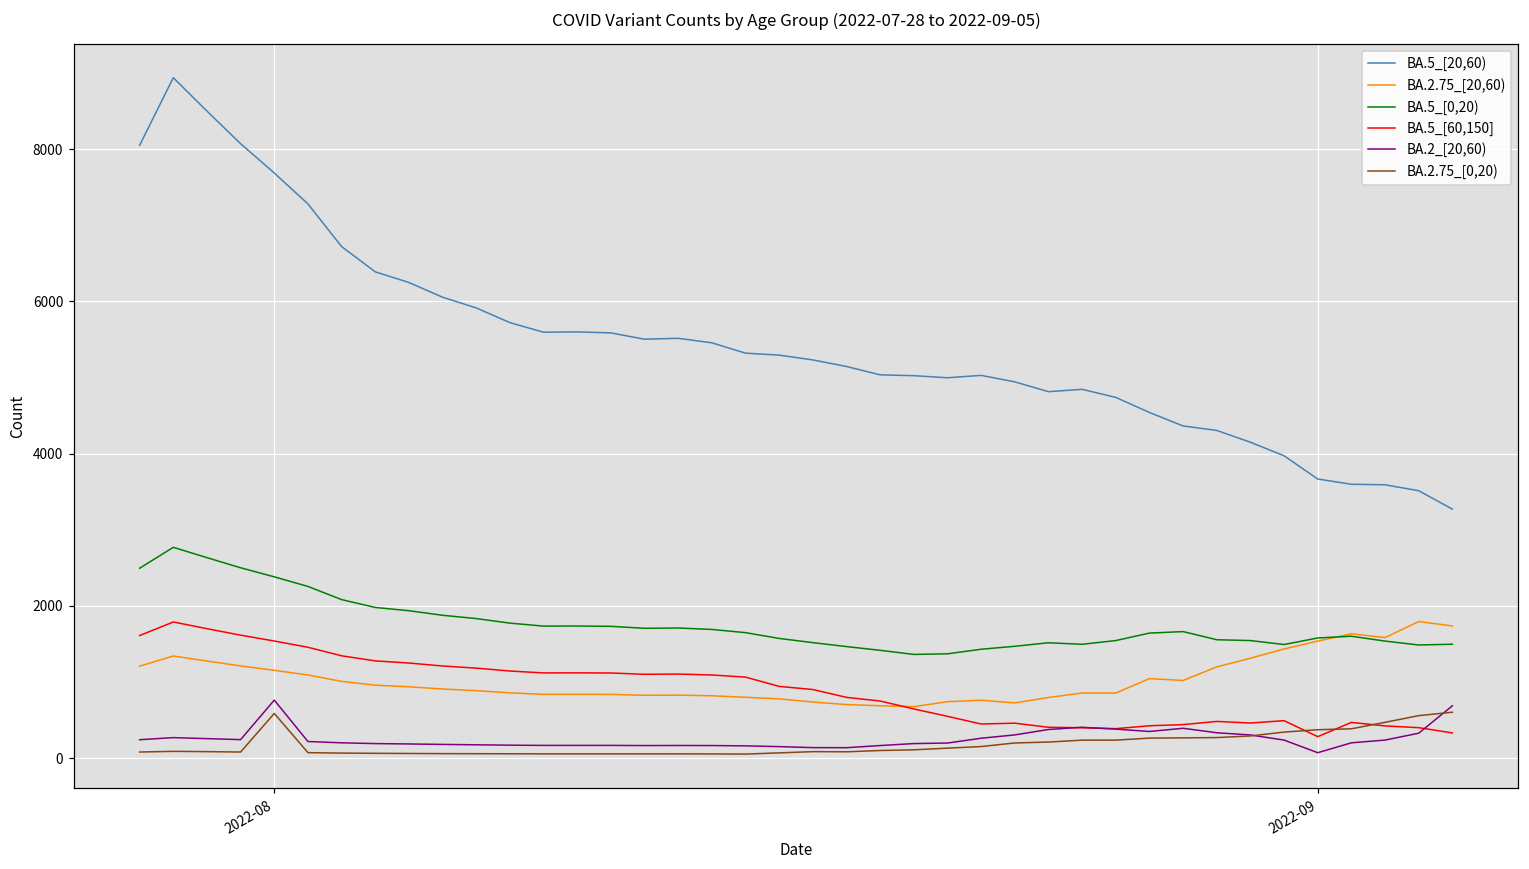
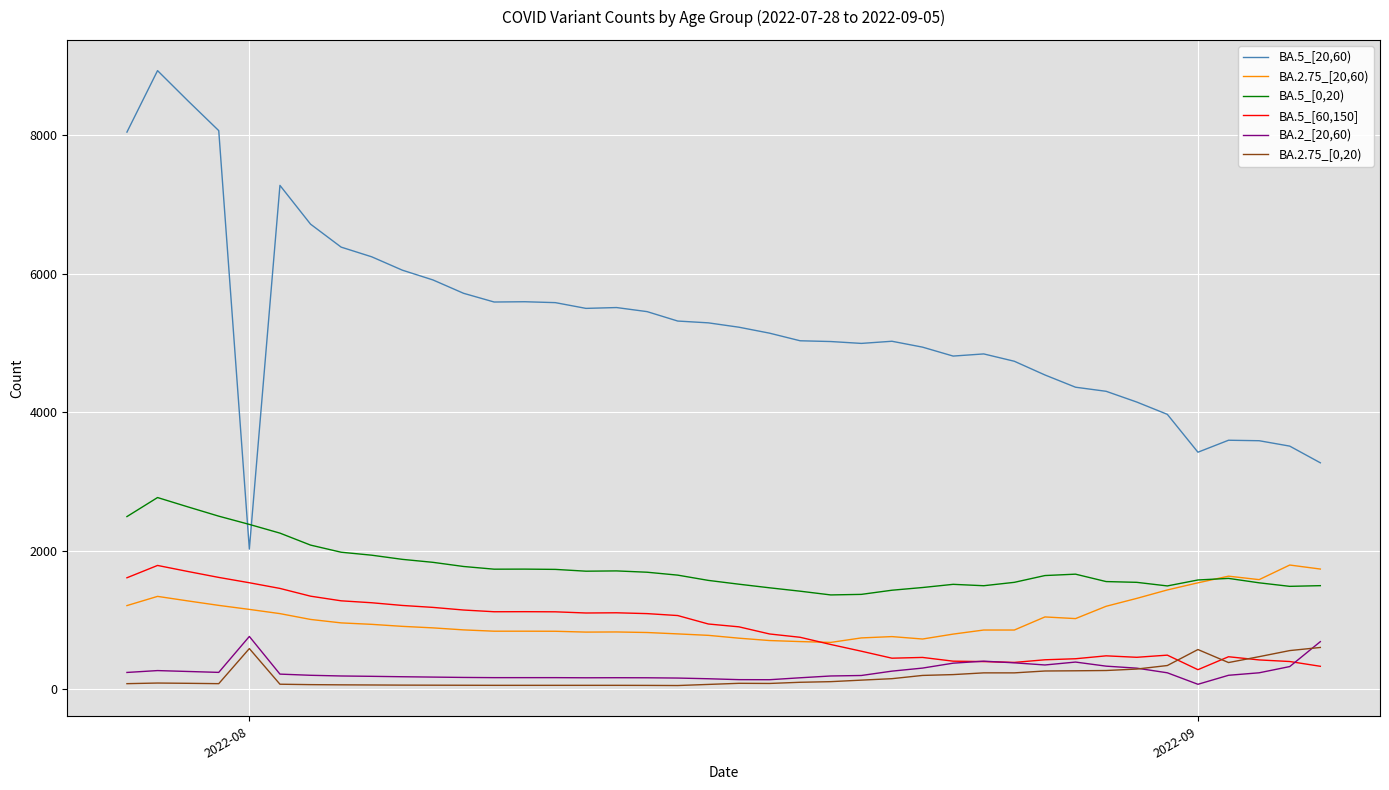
BA.5_[20,60), 2022-08: 7700 -> 2000
BA.5_[20,60), 2022-09: 3700 -> 3400
BA.2.75_[0,20), 2022-09: 400 -> 600
